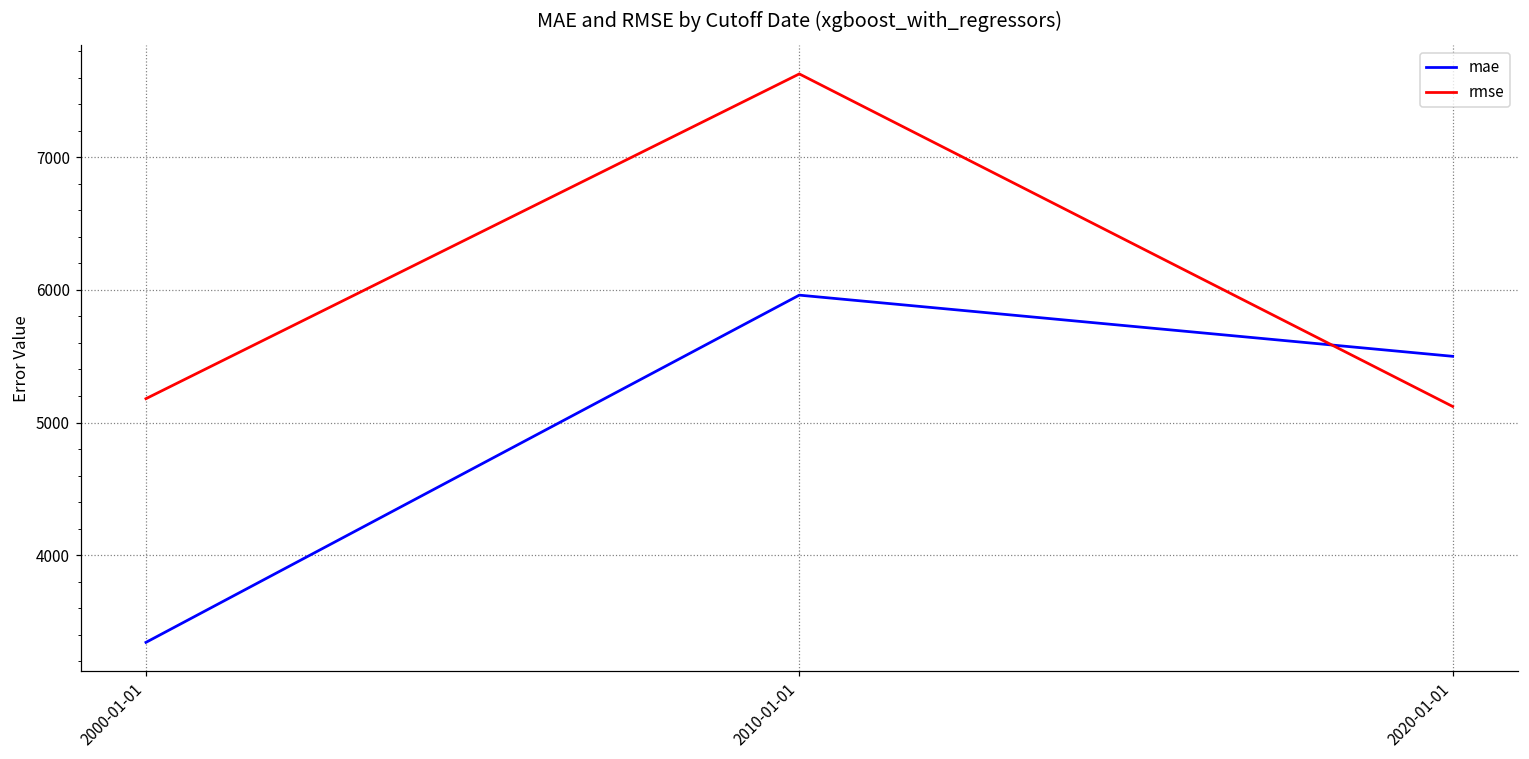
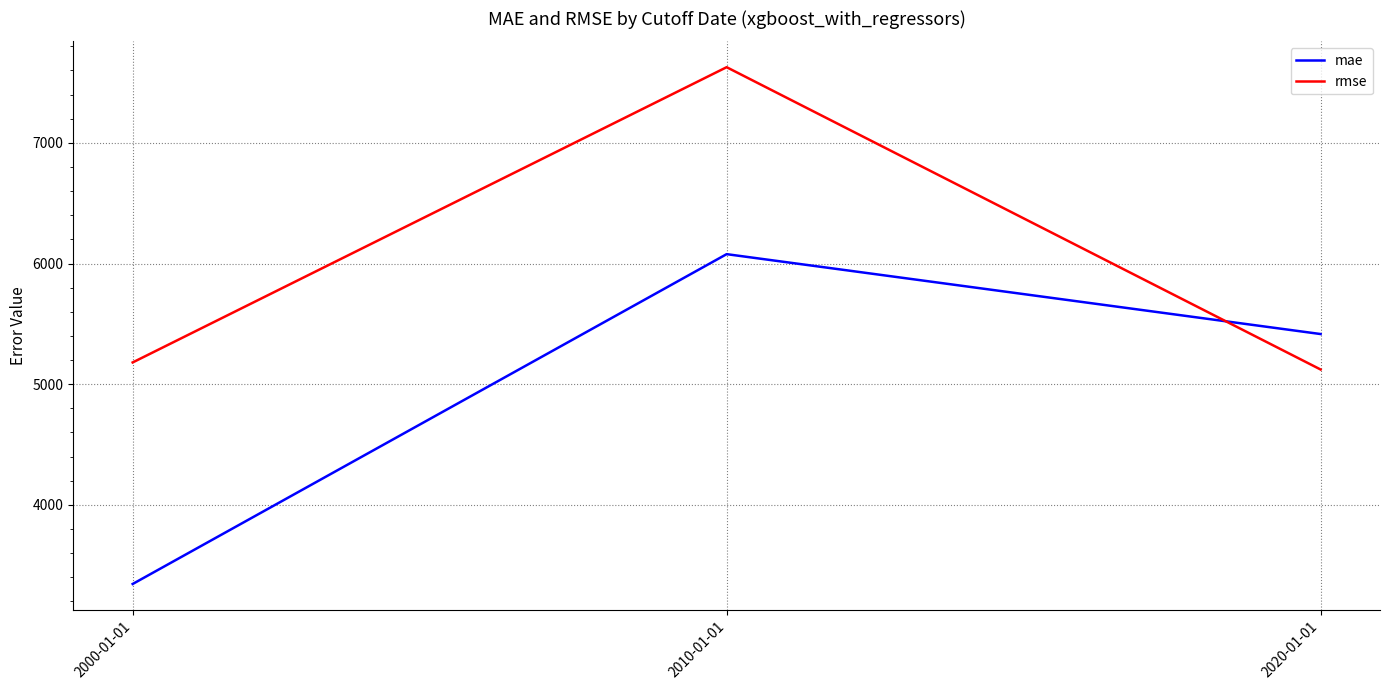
mae, 2010-01-01: 5960 -> 6080
mae, 2020-01-01: 5500 -> 5420
